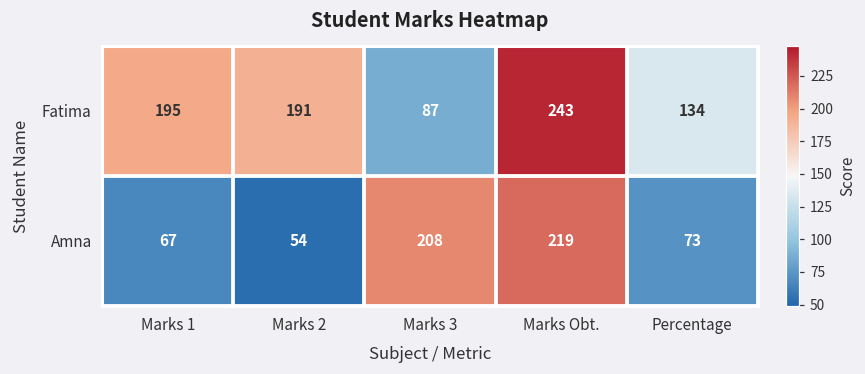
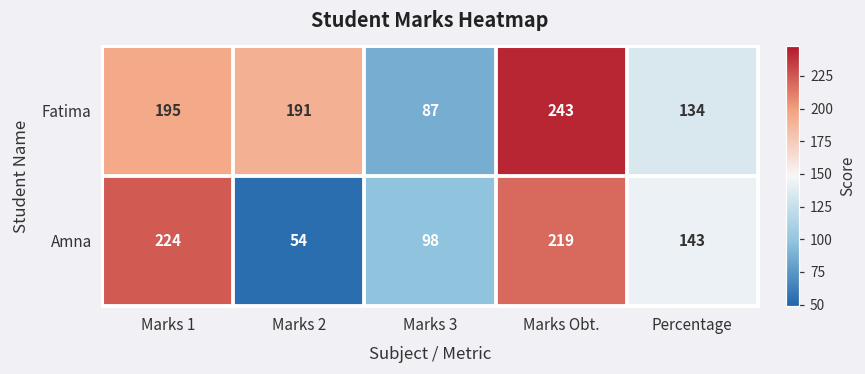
Amna, Marks 1: 67 -> 224
Amna, Marks 3: 208 -> 98
Amna, Percentage: 73 -> 143
